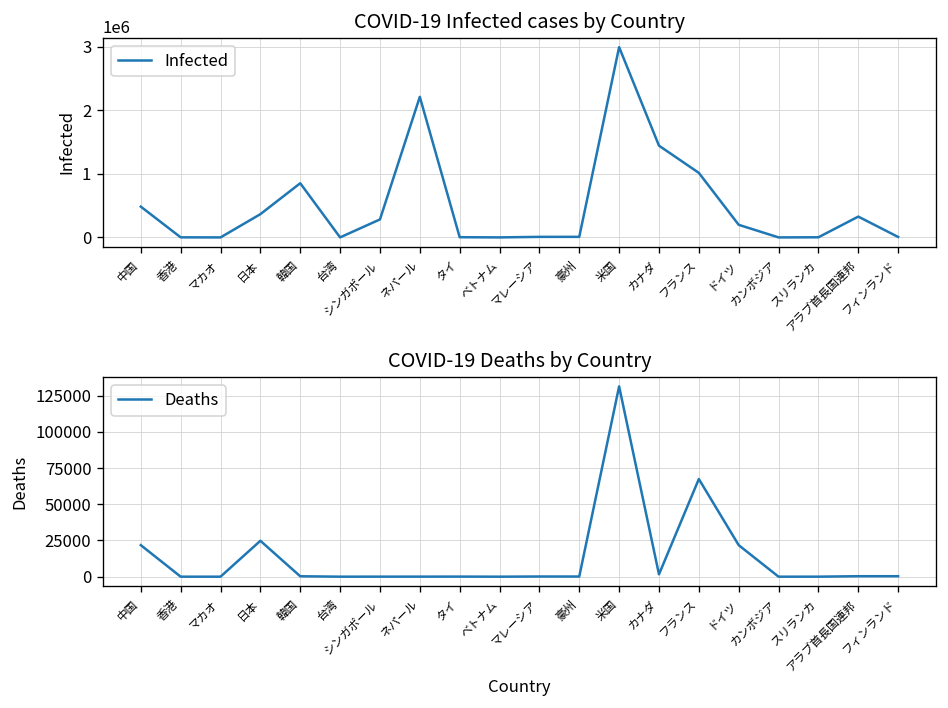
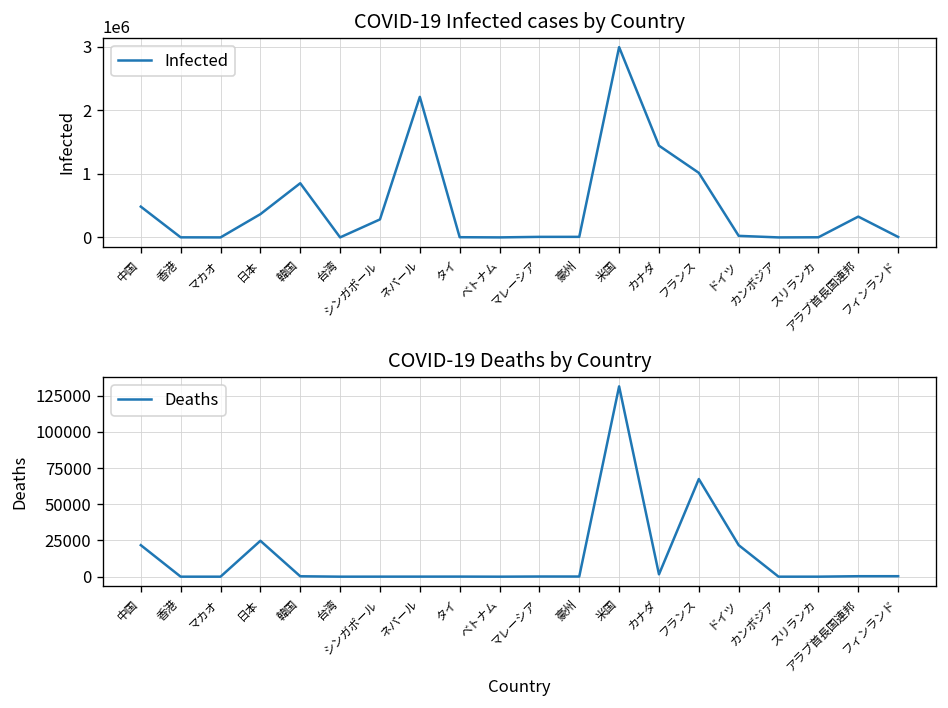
COVID-19 Infected cases by Country, ドイツ: 200000 -> 0
